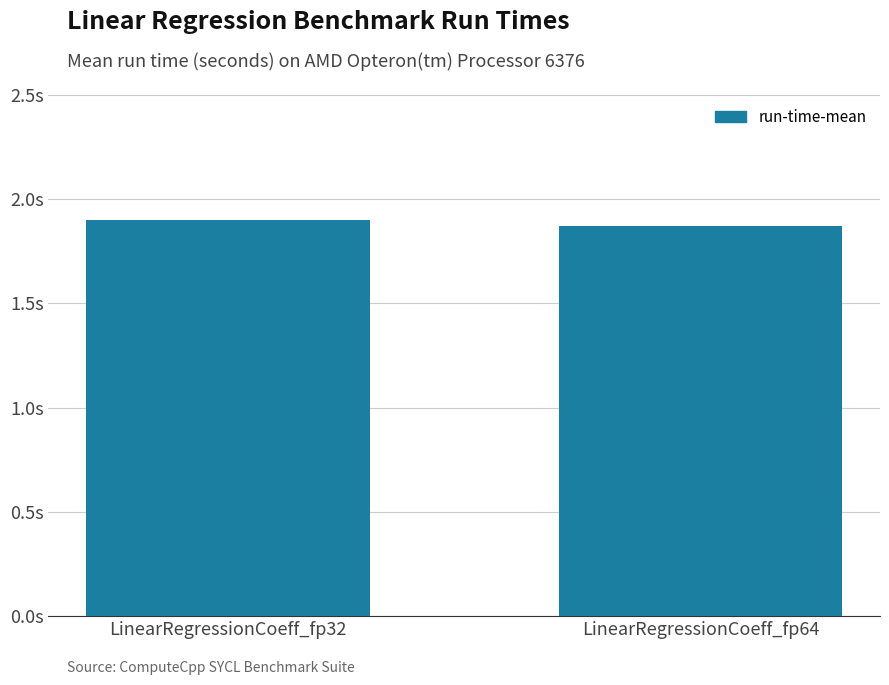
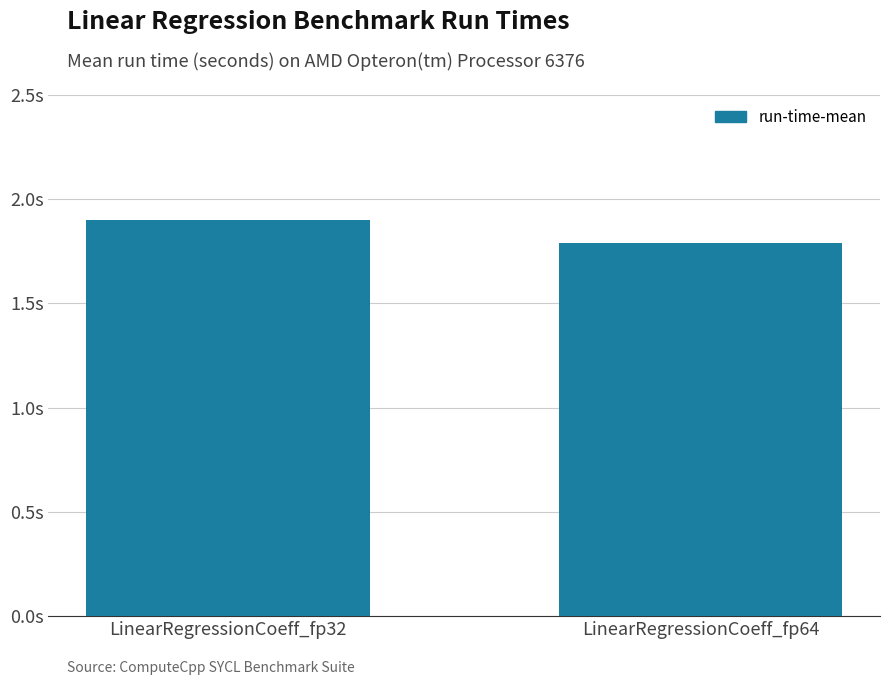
LinearRegressionCoeff_fp64: 1.87s -> 1.79s
